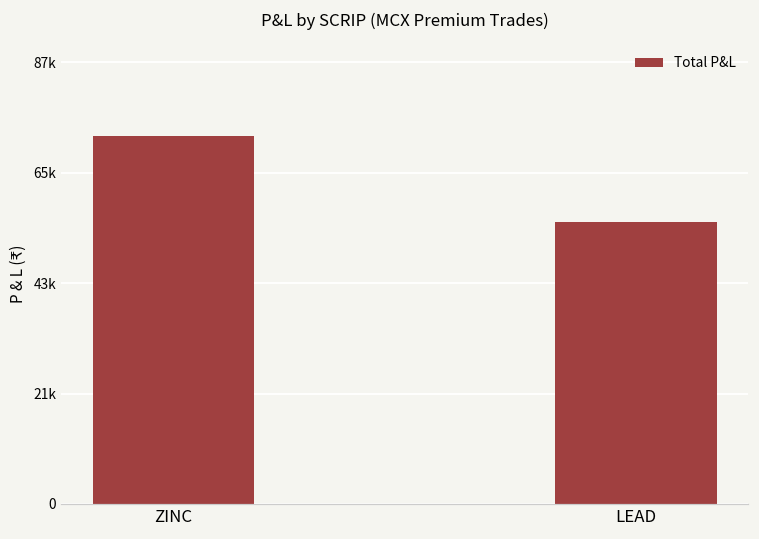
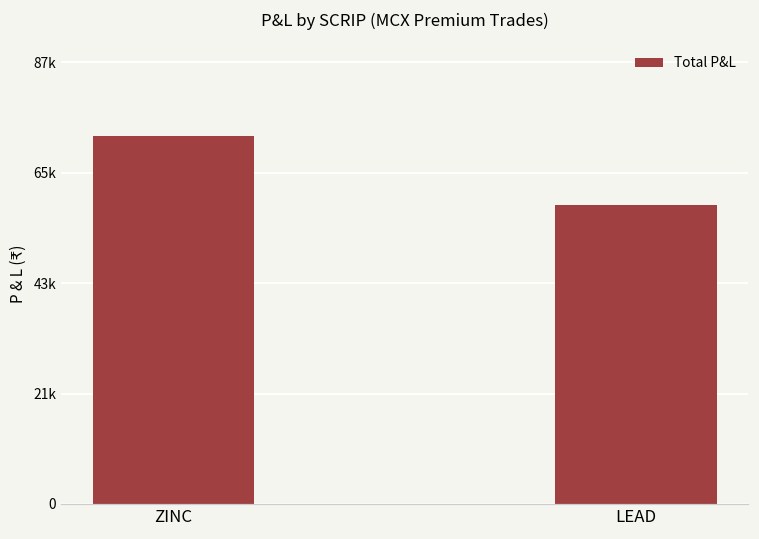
LEAD: 56000 -> 59000
